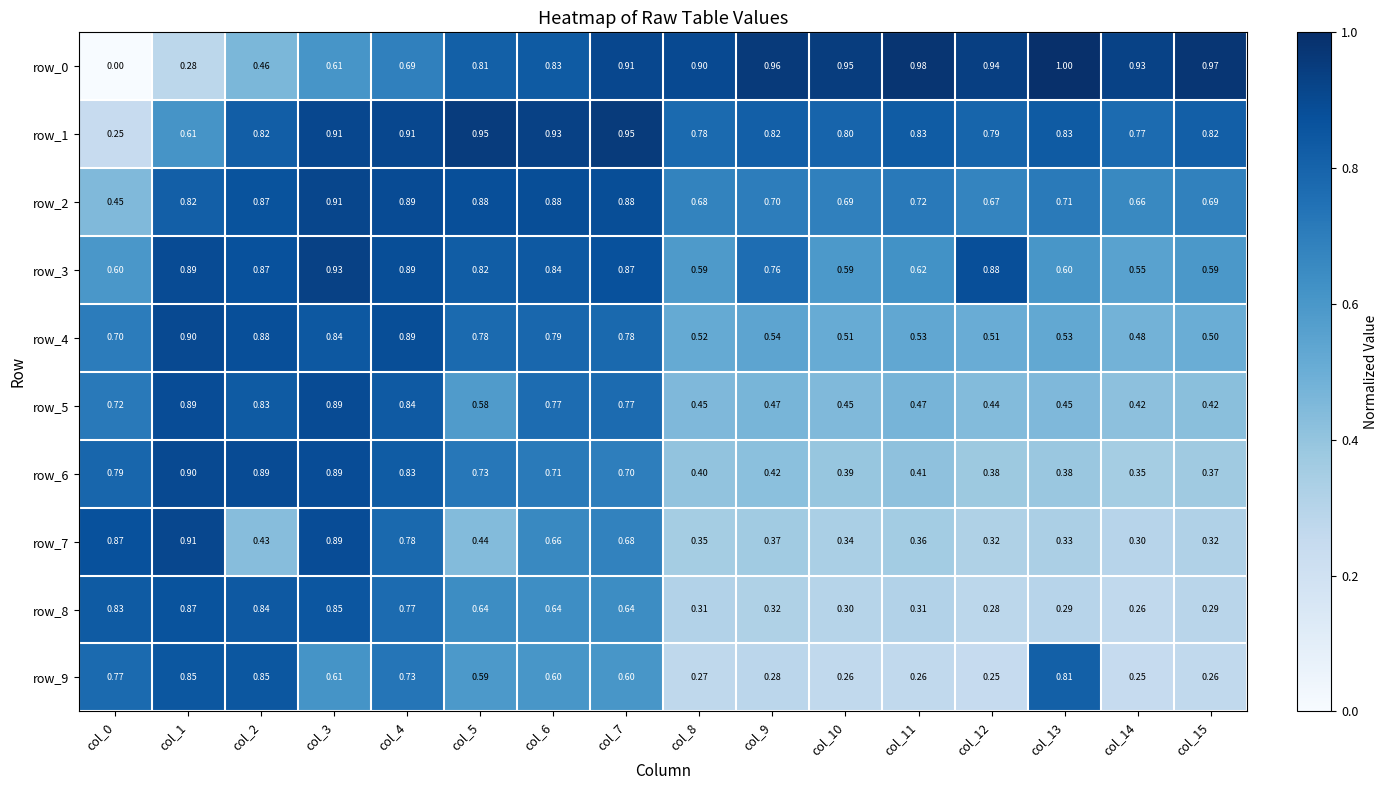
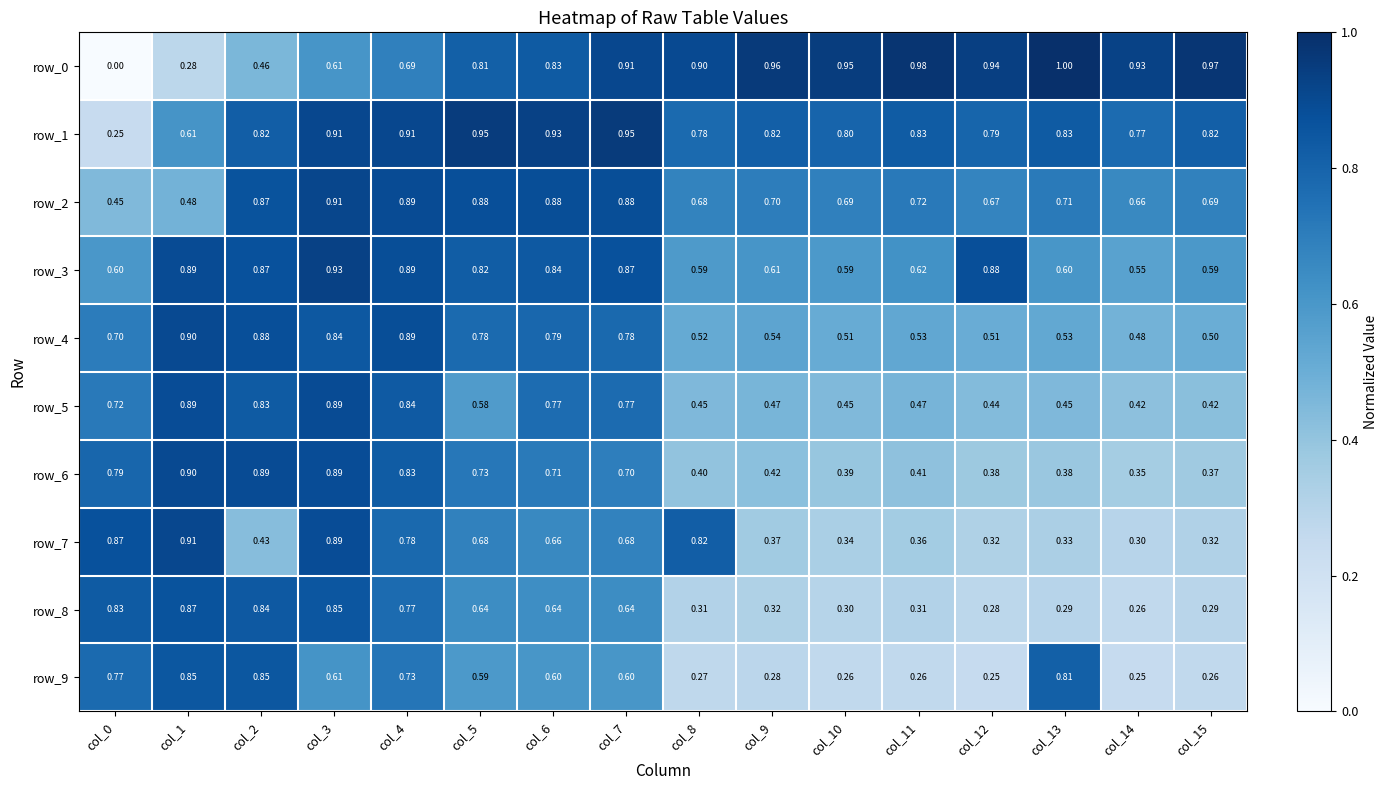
row_2, col_1: 0.82 -> 0.48
row_3, col_9: 0.76 -> 0.61
row_7, col_5: 0.44 -> 0.68
row_7, col_8: 0.35 -> 0.82
